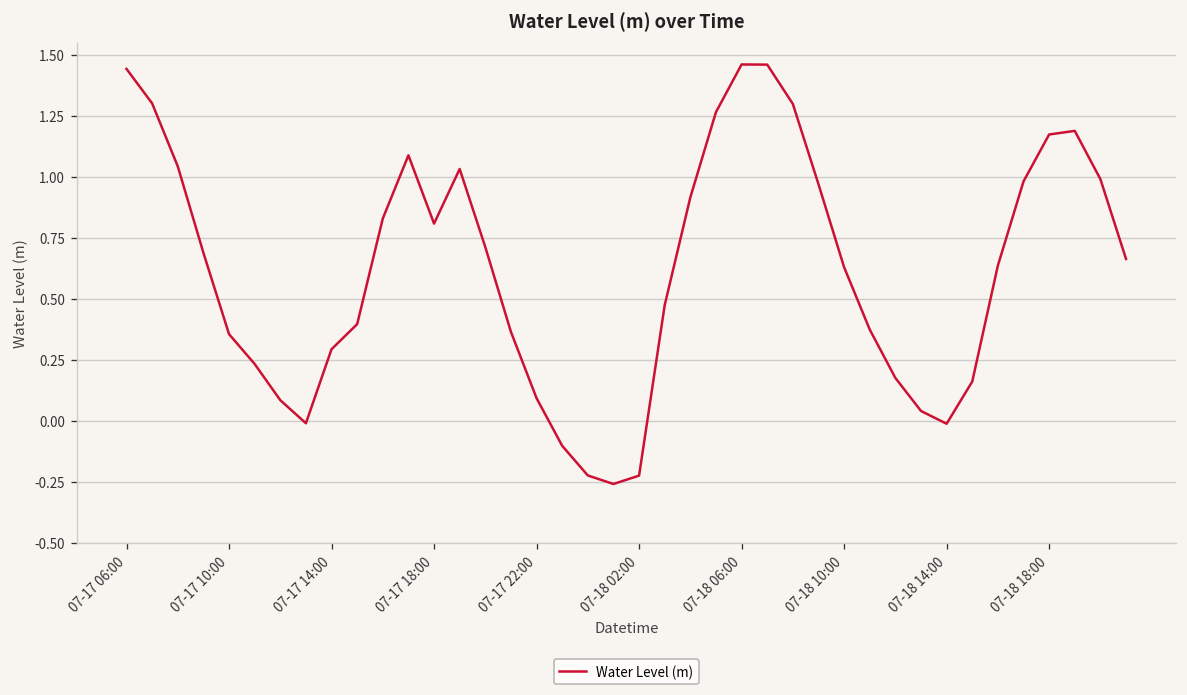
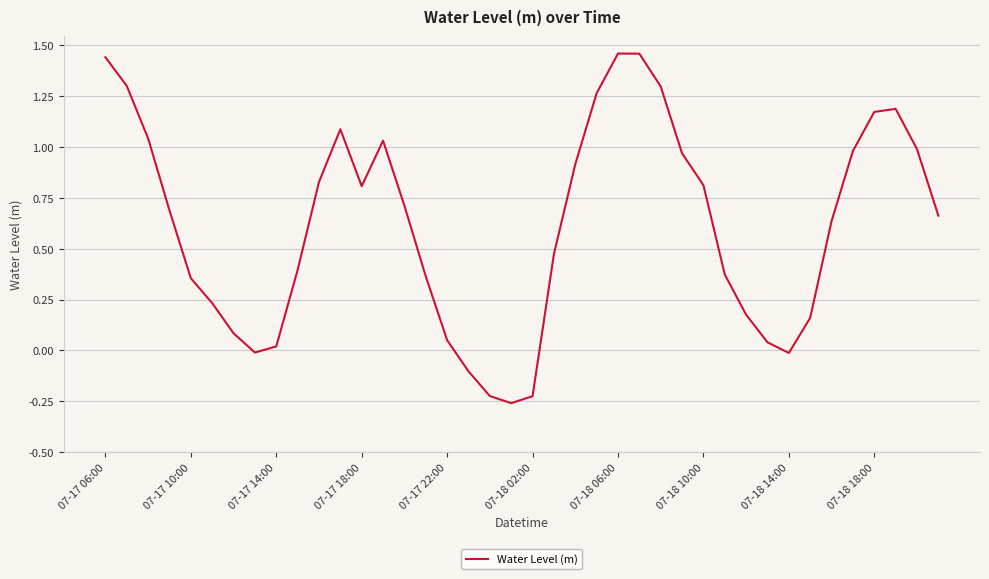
07-17 14:00: 0.29 -> 0.02
07-17 22:00: 0.09 -> 0.05
07-18 10:00: 0.63 -> 0.81
